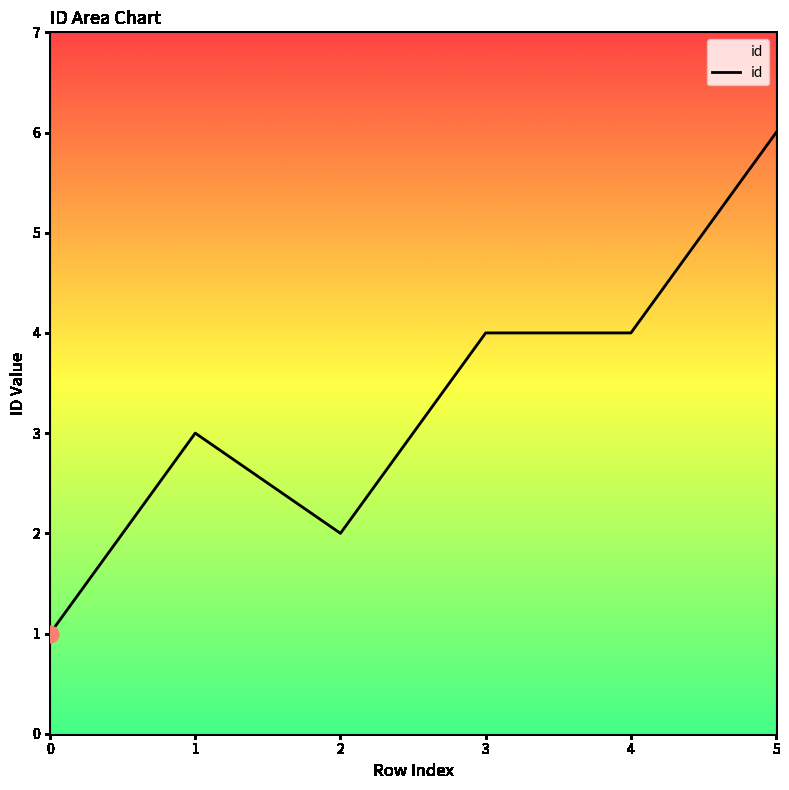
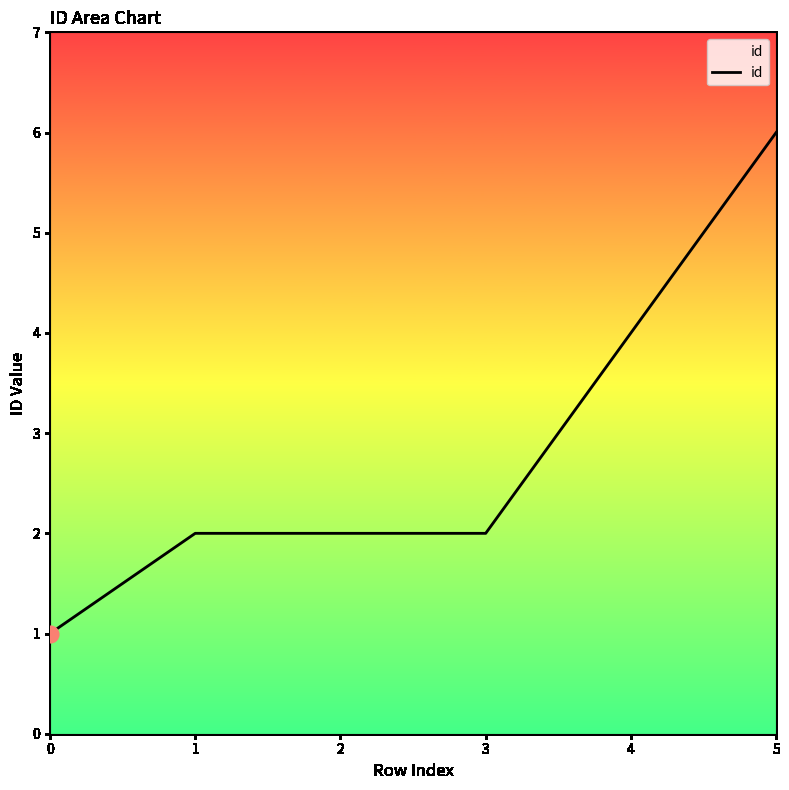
id, 1: 3 -> 2
id, 3: 4 -> 2
